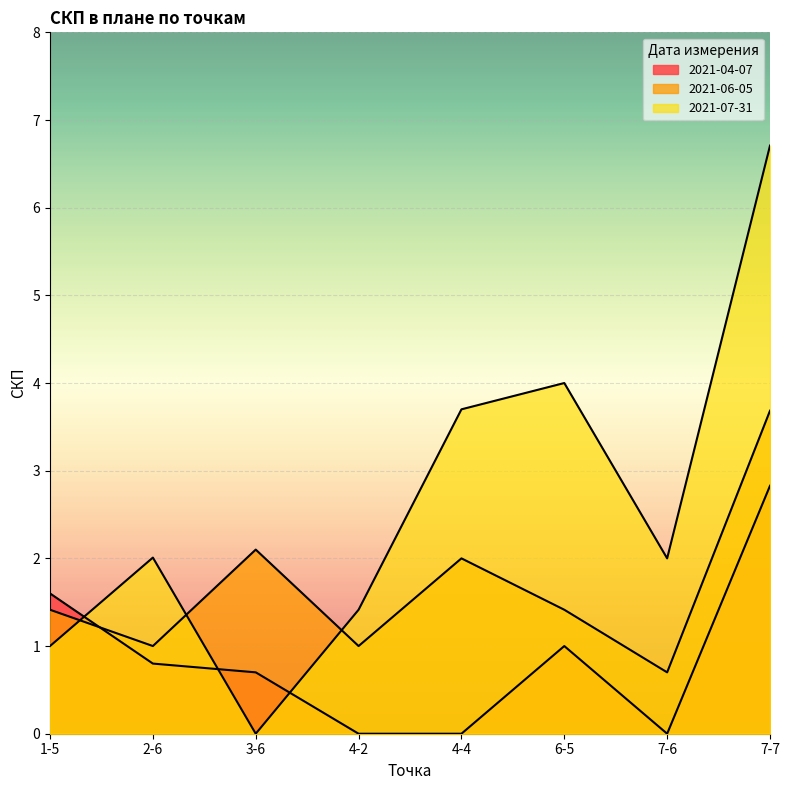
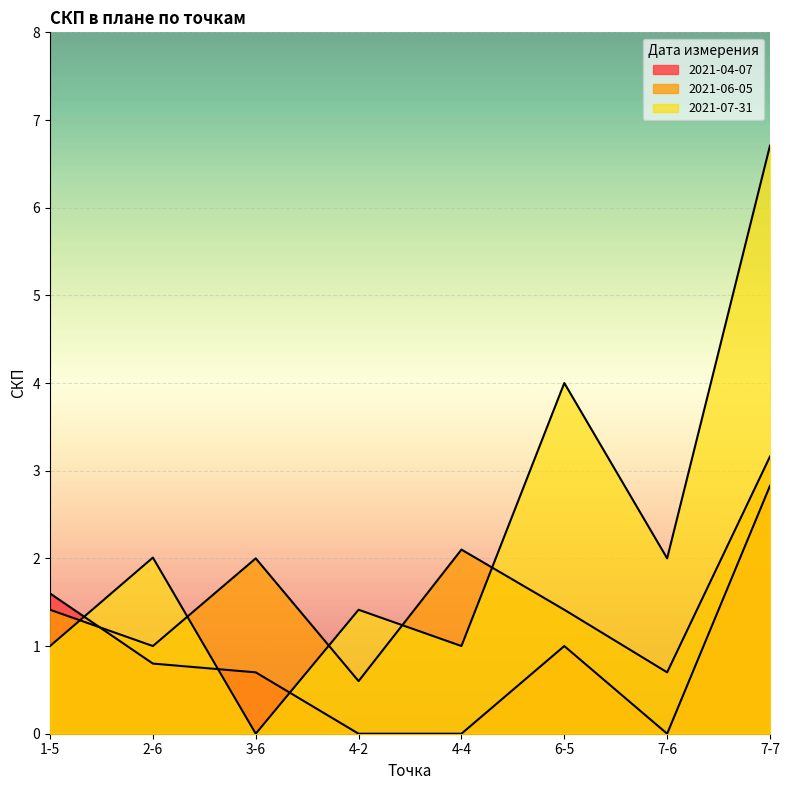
2021-06-05, 3-6: 2.1 -> 2.0
2021-06-05, 4-2: 1.0 -> 0.6
2021-06-05, 4-4: 2.0 -> 2.1
2021-07-31, 4-4: 3.7 -> 1.0
2021-06-05, 7-7: 3.7 -> 3.2
